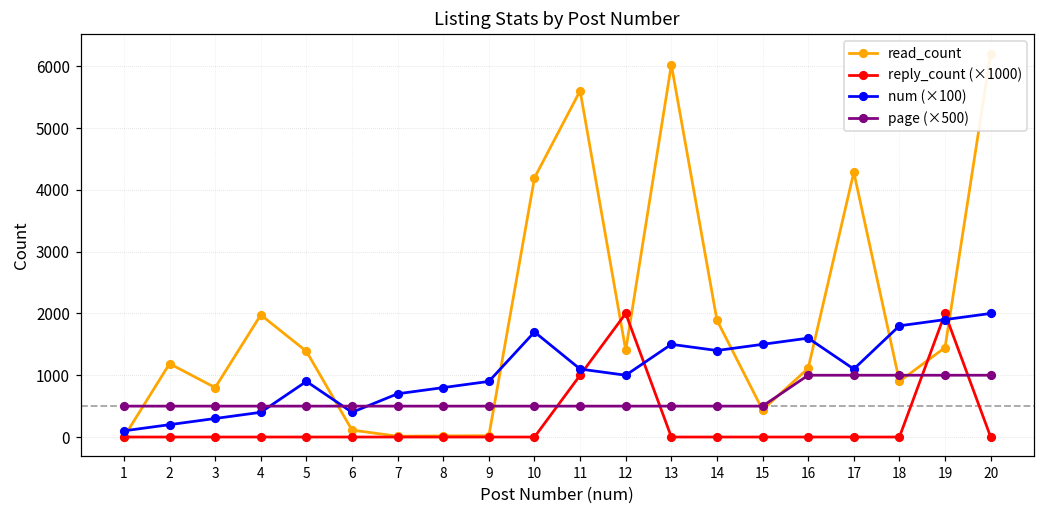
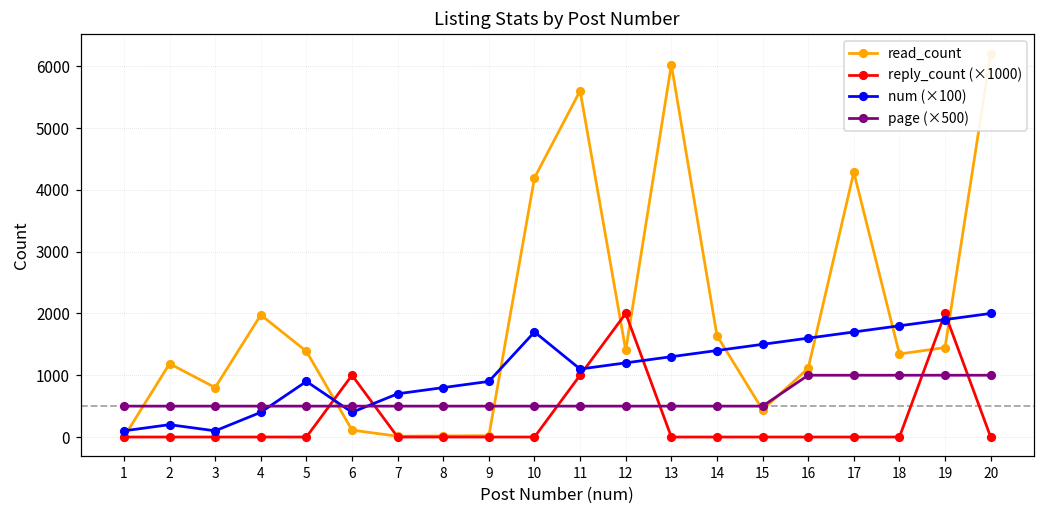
num (×100), 3: 300 -> 100
reply_count (×1000), 6: 0 -> 1000
num (×100), 12: 1000 -> 1200
num (×100), 13: 1500 -> 1300
read_count, 14: 1900 -> 1600
num (×100), 17: 1100 -> 1700
read_count, 18: 900 -> 1300
